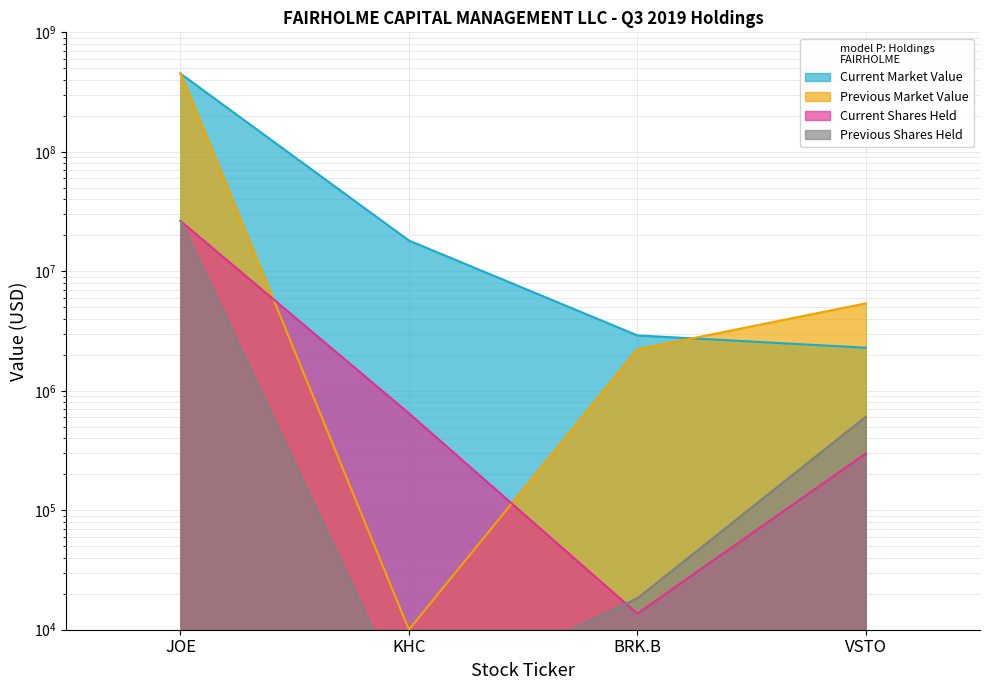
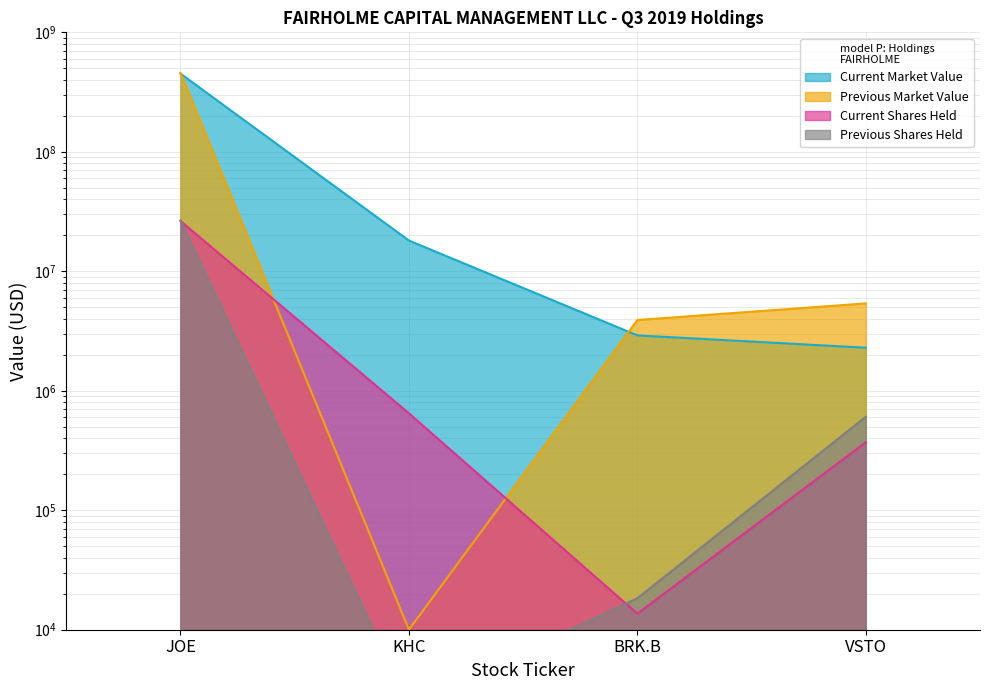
Previous Market Value, BRK.B: 2200000 -> 3900000
Current Shares Held, VSTO: 300000 -> 370000
